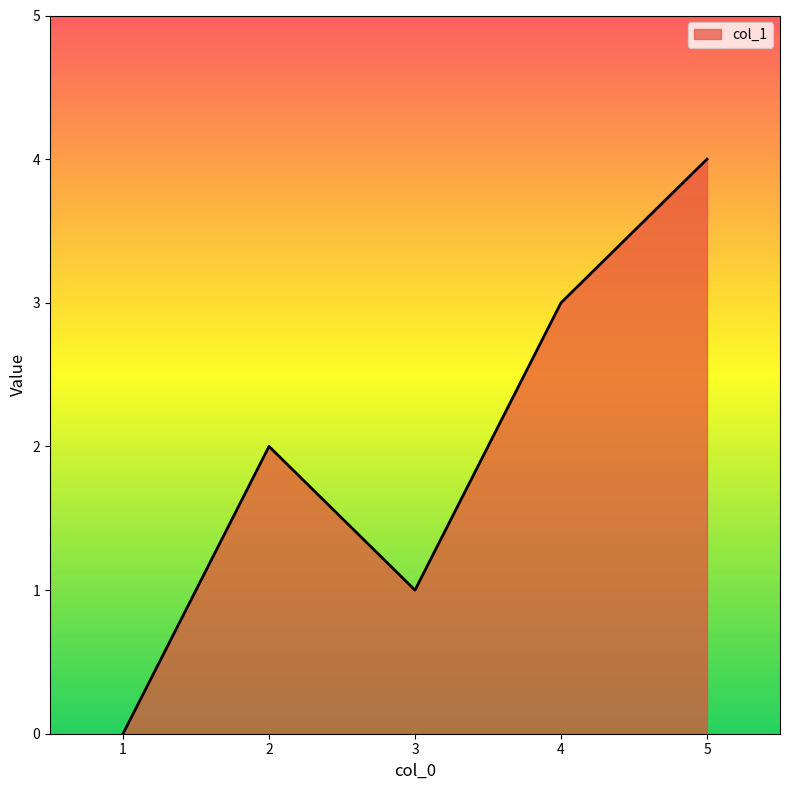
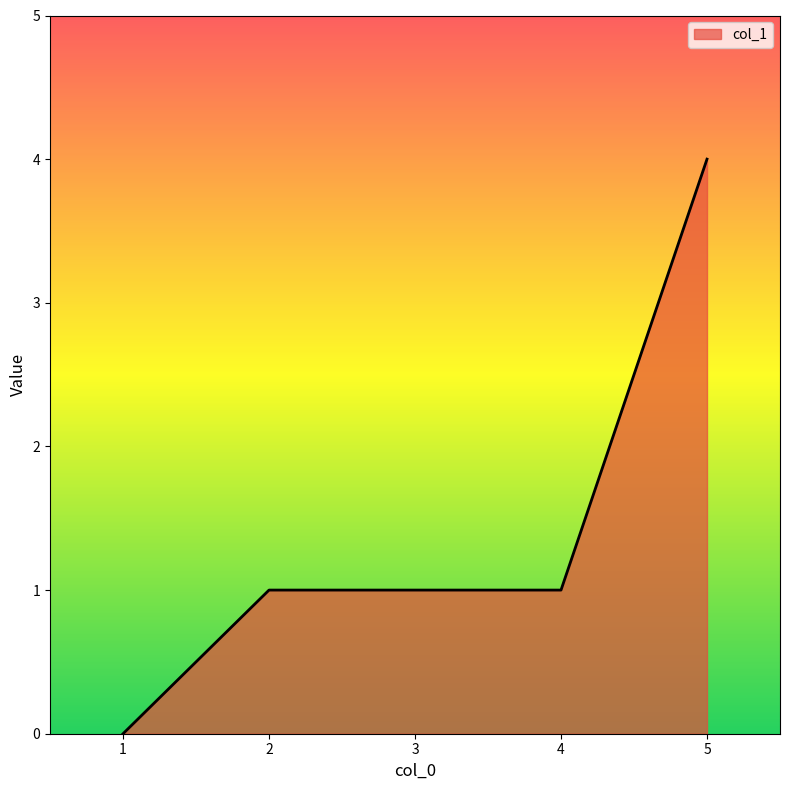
2: 2 -> 1
4: 3 -> 1
